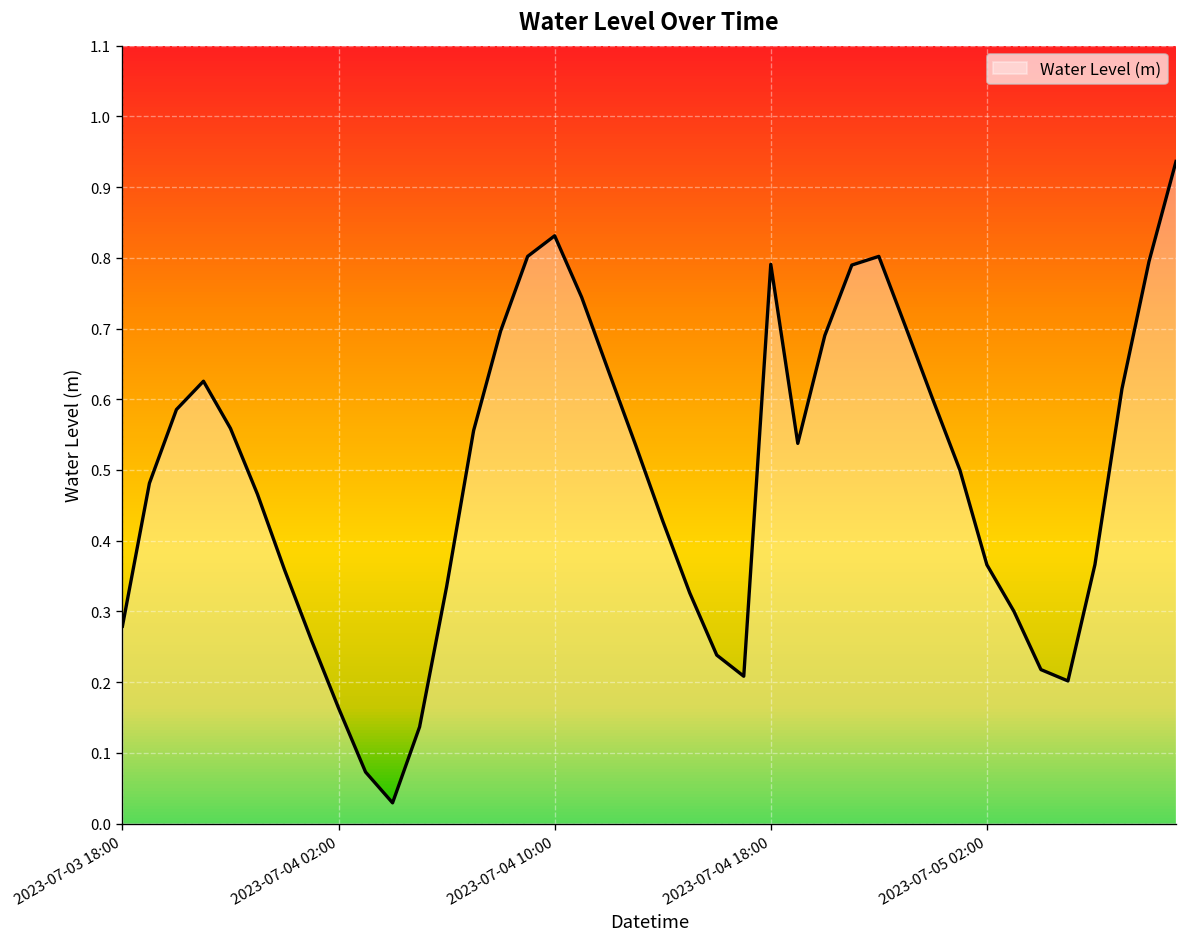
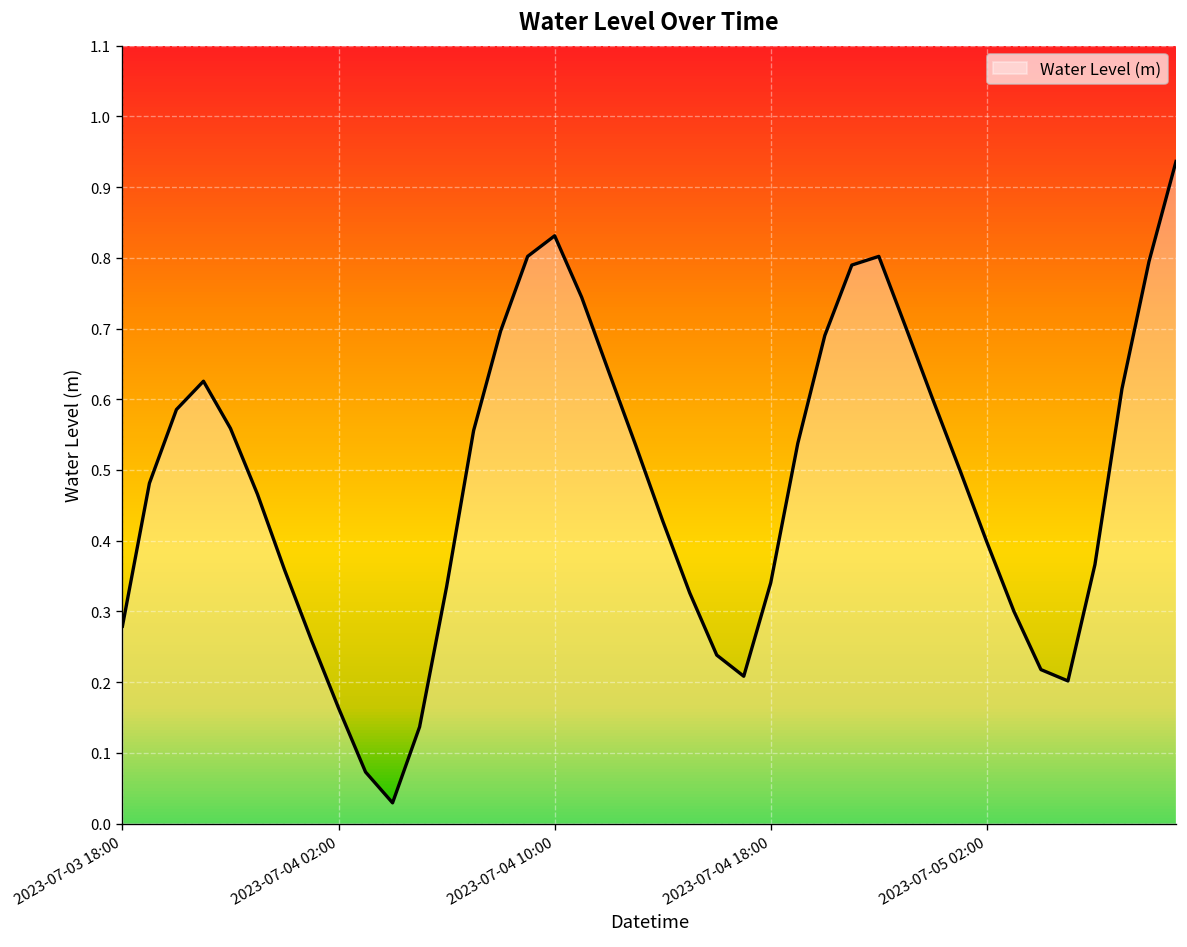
2023-07-04 18:00: 0.79 -> 0.34
2023-07-05 02:00: 0.37 -> 0.40
